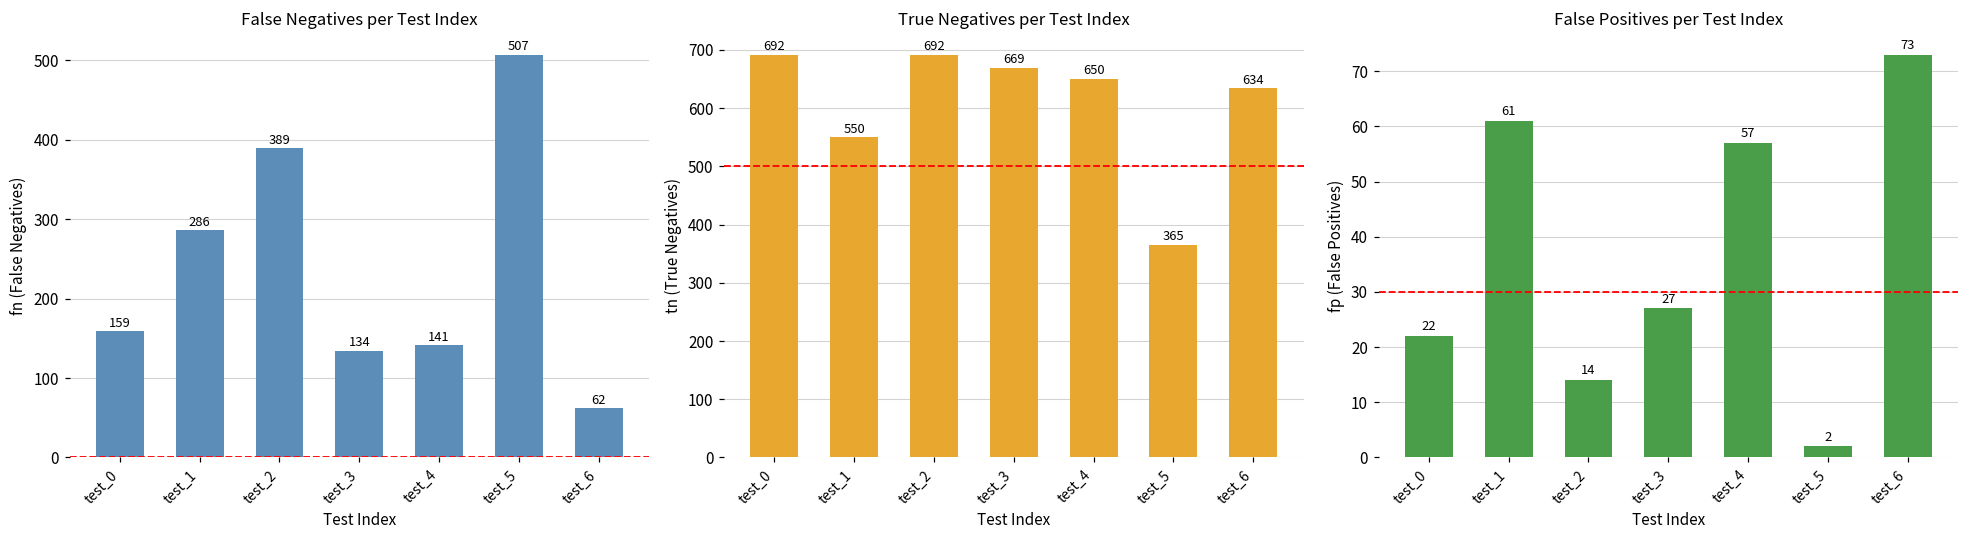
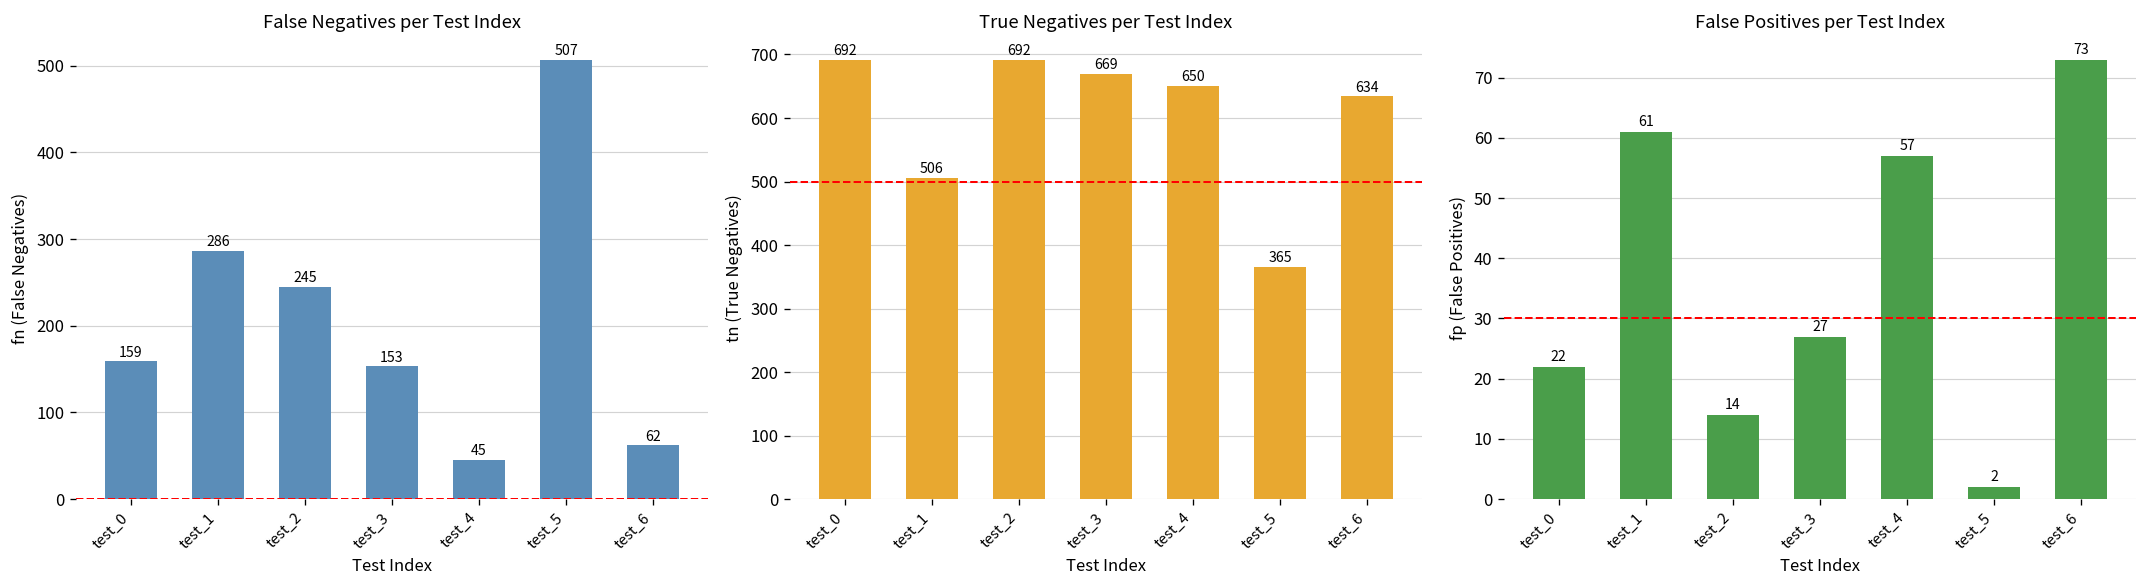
False Negatives per Test Index, test_2: 389 -> 245
False Negatives per Test Index, test_3: 134 -> 153
False Negatives per Test Index, test_4: 141 -> 45
True Negatives per Test Index, test_1: 550 -> 506
